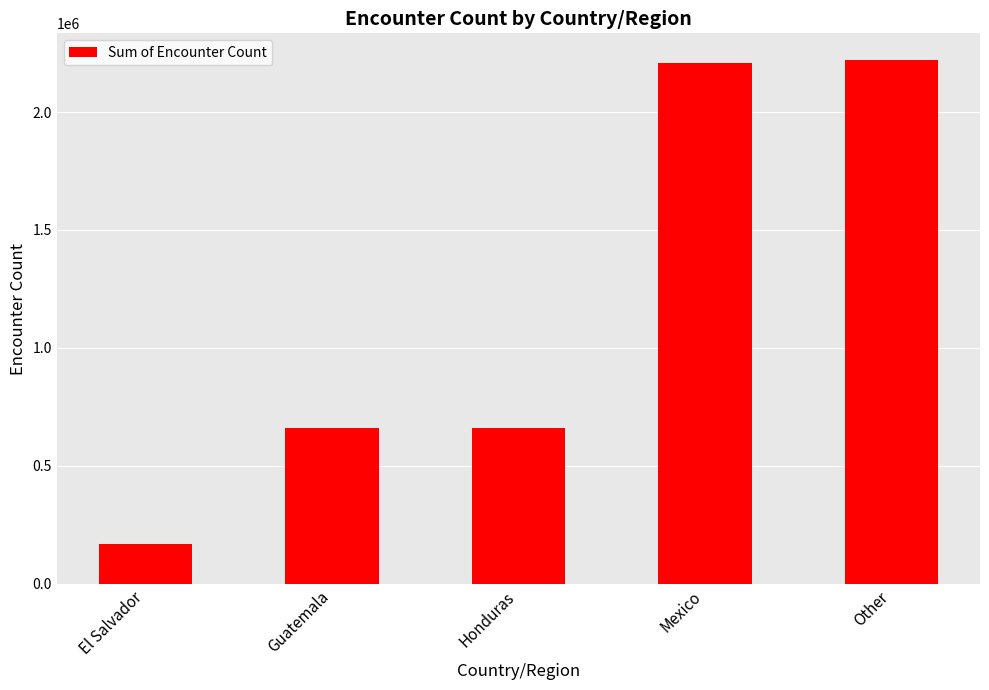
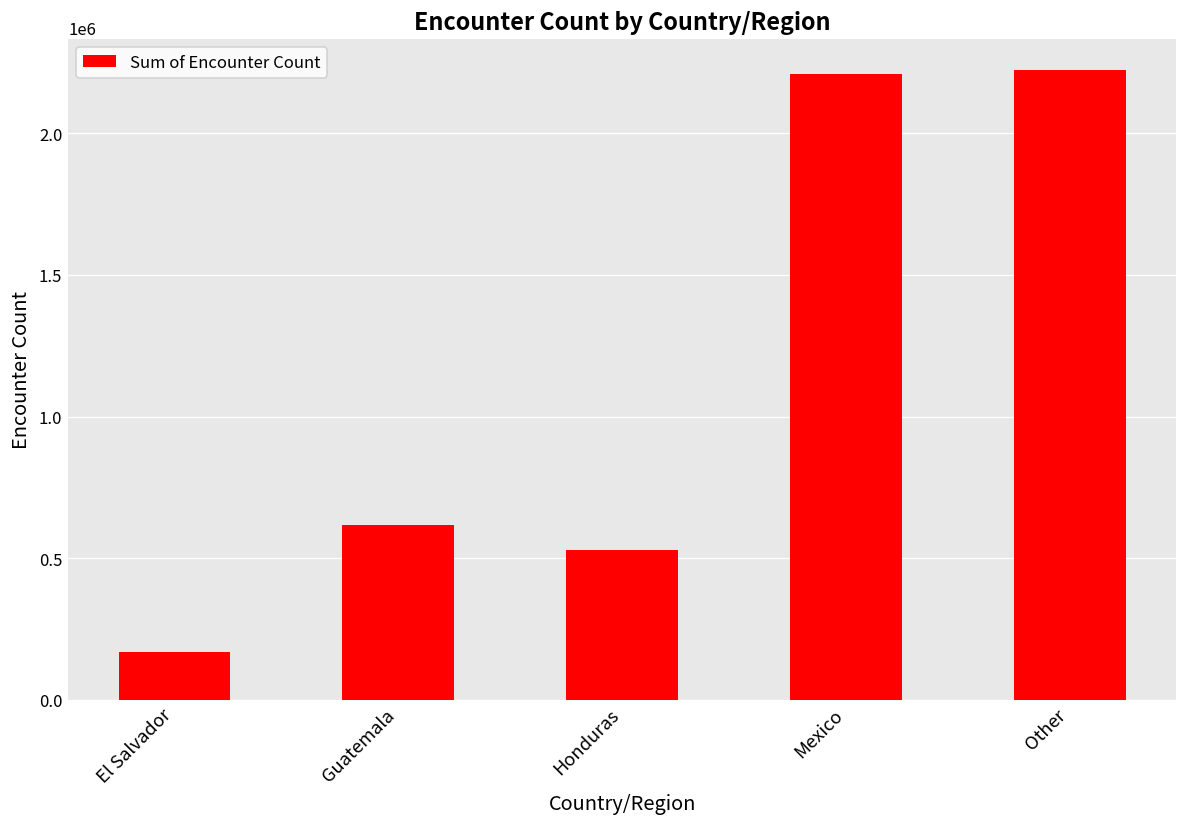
Guatemala: 660000 -> 620000
Honduras: 660000 -> 530000
